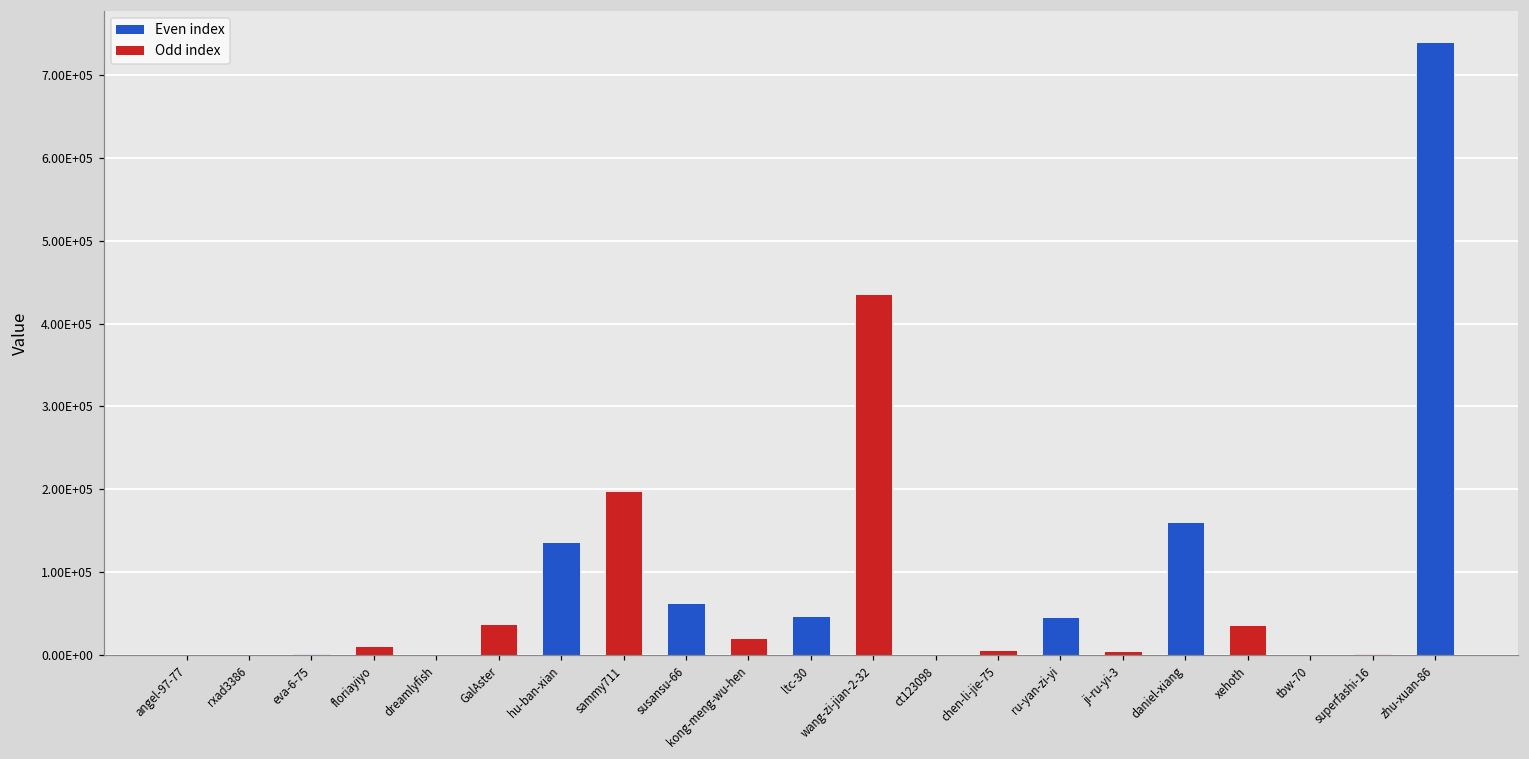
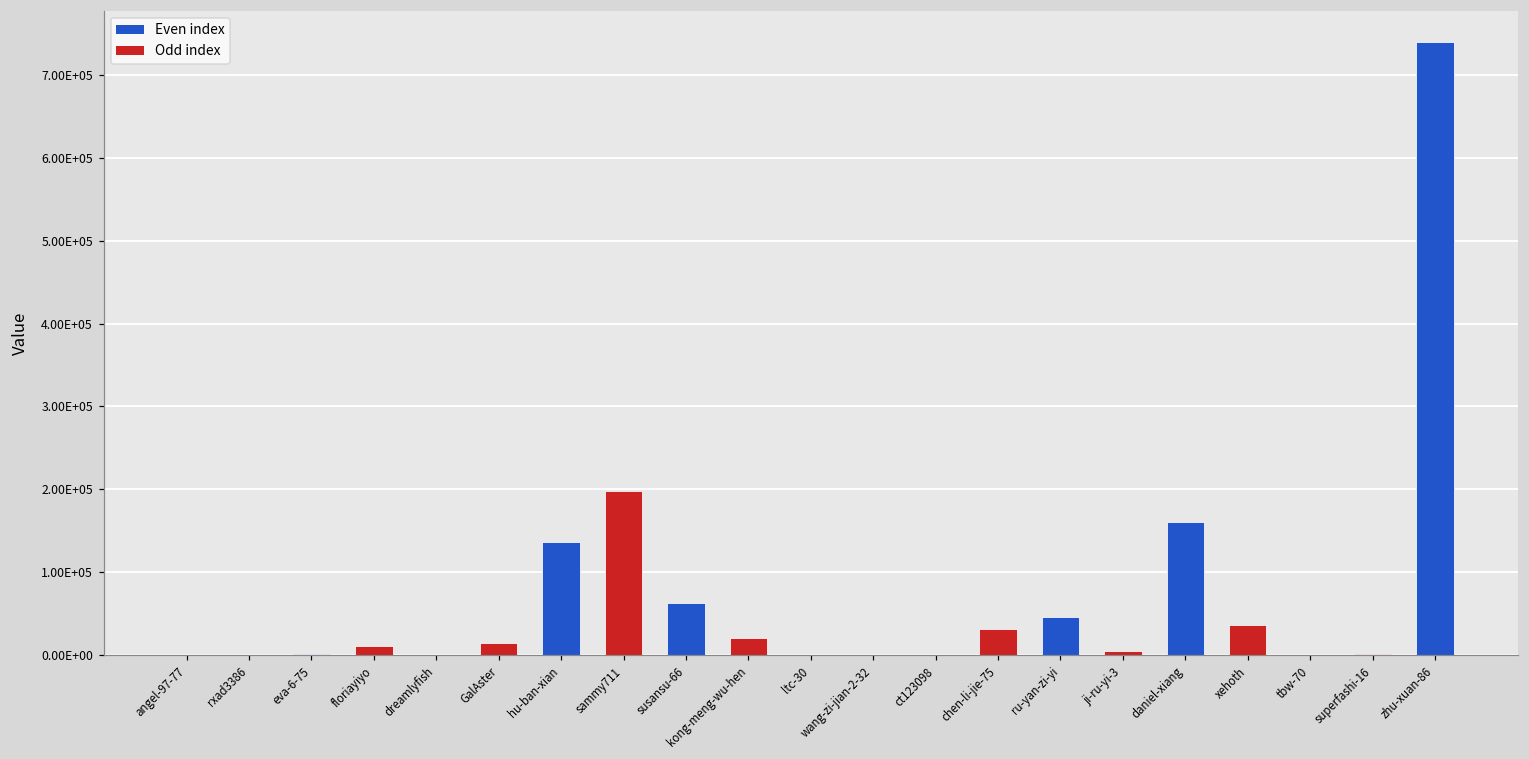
GalAster: 40000 -> 10000
ltc-30: 50000 -> 0
wang-zi-jian-2-32: 440000 -> 0
chen-li-jie-75: 10000 -> 30000
